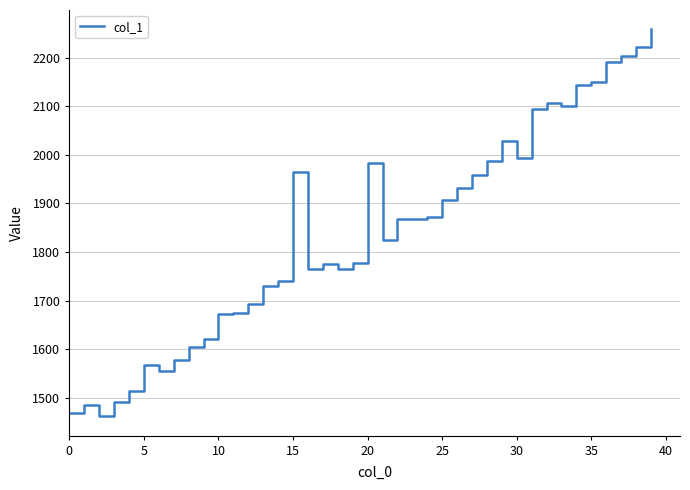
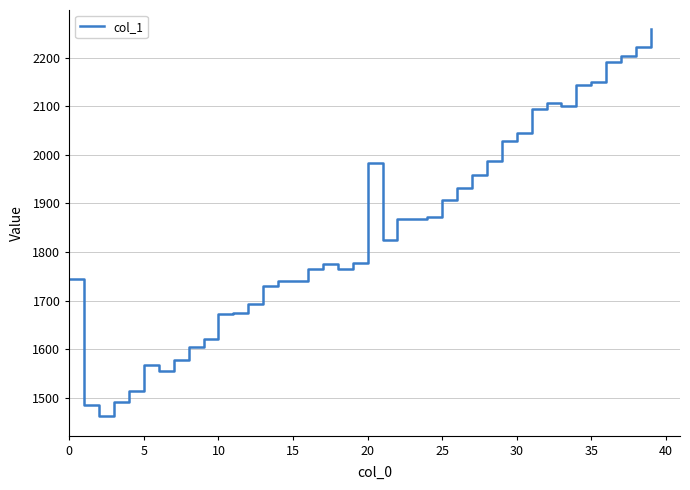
0: 1470 -> 1750
15: 1960 -> 1740
30: 1990 -> 2040
